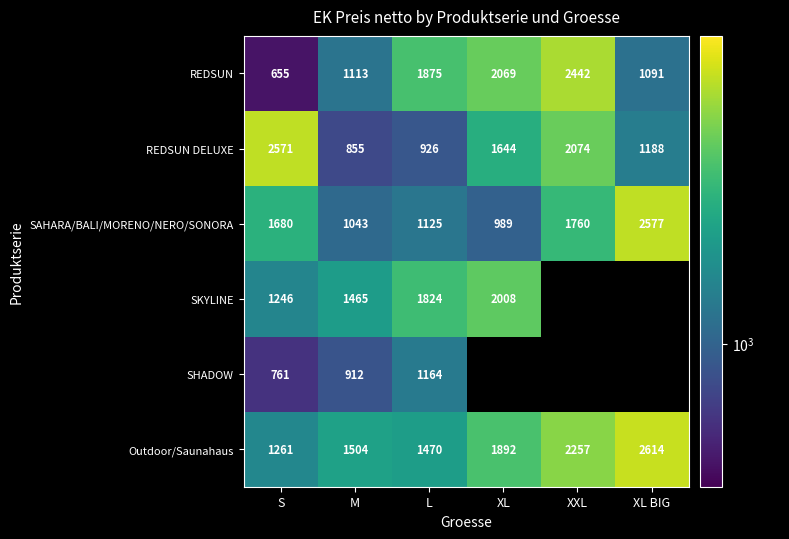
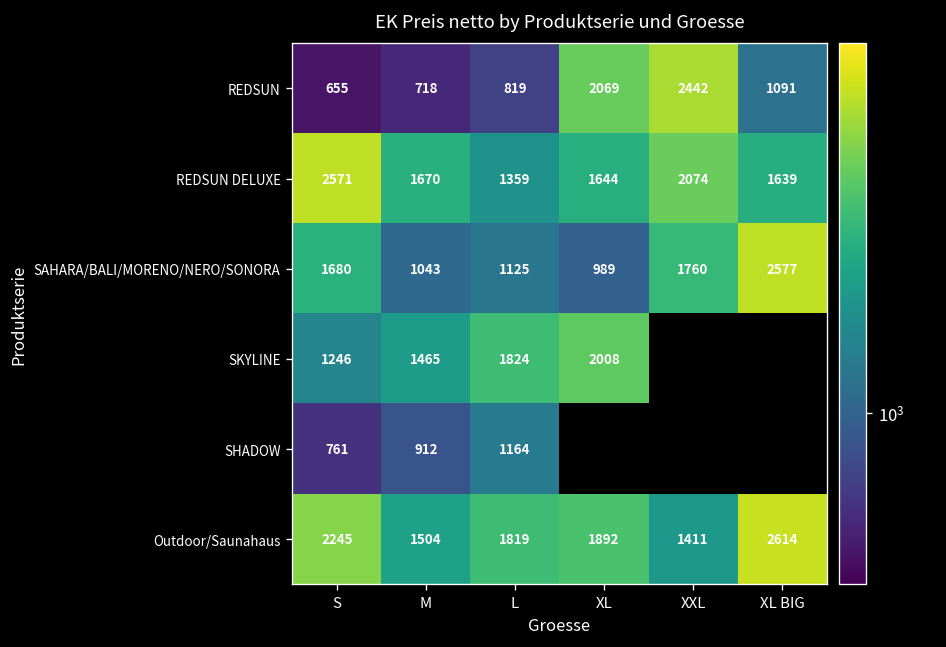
REDSUN, M: 1113 -> 718
REDSUN, L: 1875 -> 819
REDSUN DELUXE, M: 855 -> 1670
REDSUN DELUXE, L: 926 -> 1359
REDSUN DELUXE, XL BIG: 1188 -> 1639
Outdoor/Saunahaus, S: 1261 -> 2245
Outdoor/Saunahaus, L: 1470 -> 1819
Outdoor/Saunahaus, XXL: 2257 -> 1411
